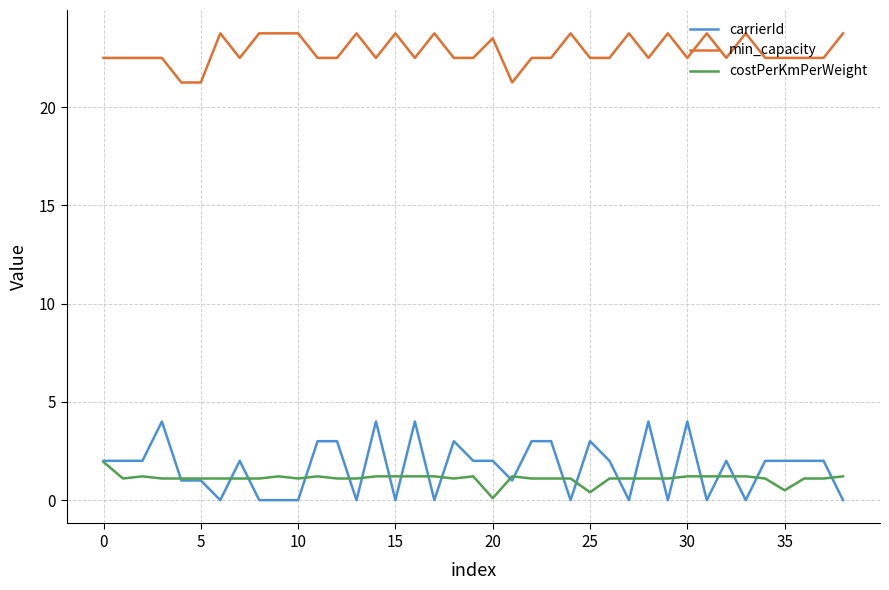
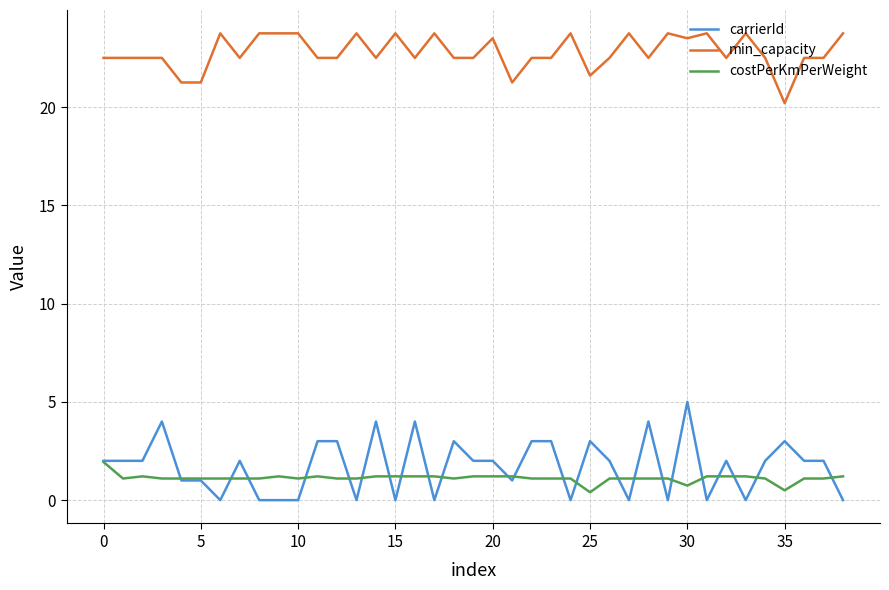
costPerKmPerWeight, 20: 0.1 -> 1.2
min_capacity, 25: 22.5 -> 21.6
carrierId, 30: 4 -> 5
min_capacity, 30: 22.5 -> 23.5
costPerKmPerWeight, 30: 1.2 -> 0.7
carrierId, 35: 2 -> 3
min_capacity, 35: 22.5 -> 20.2
